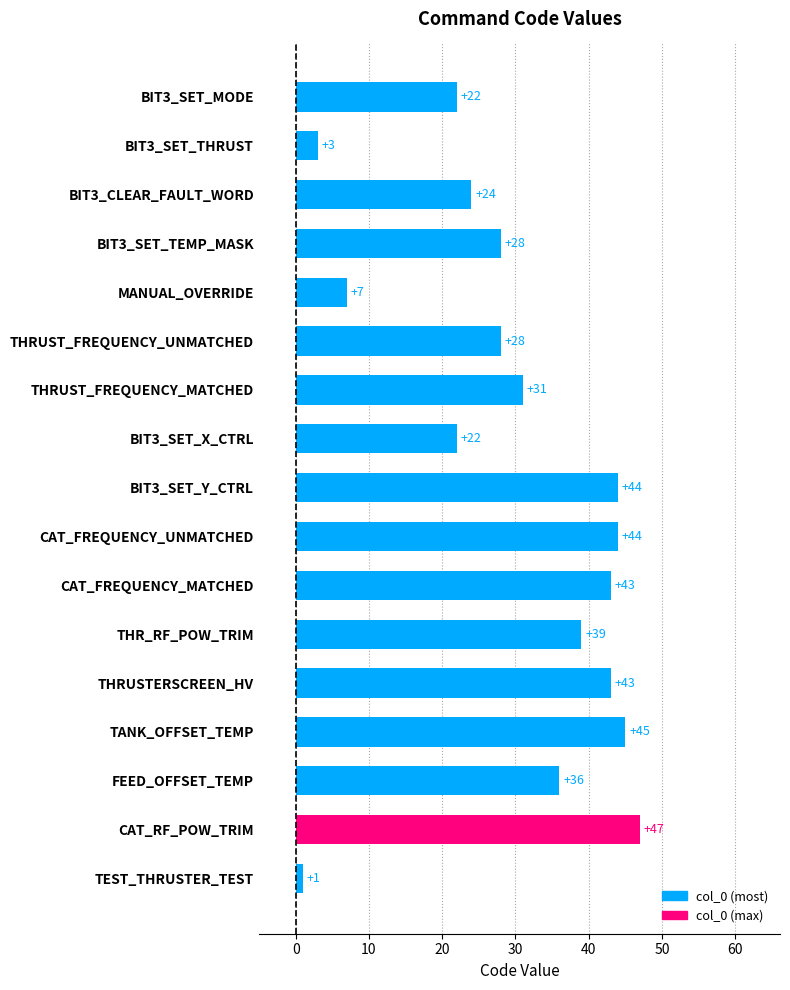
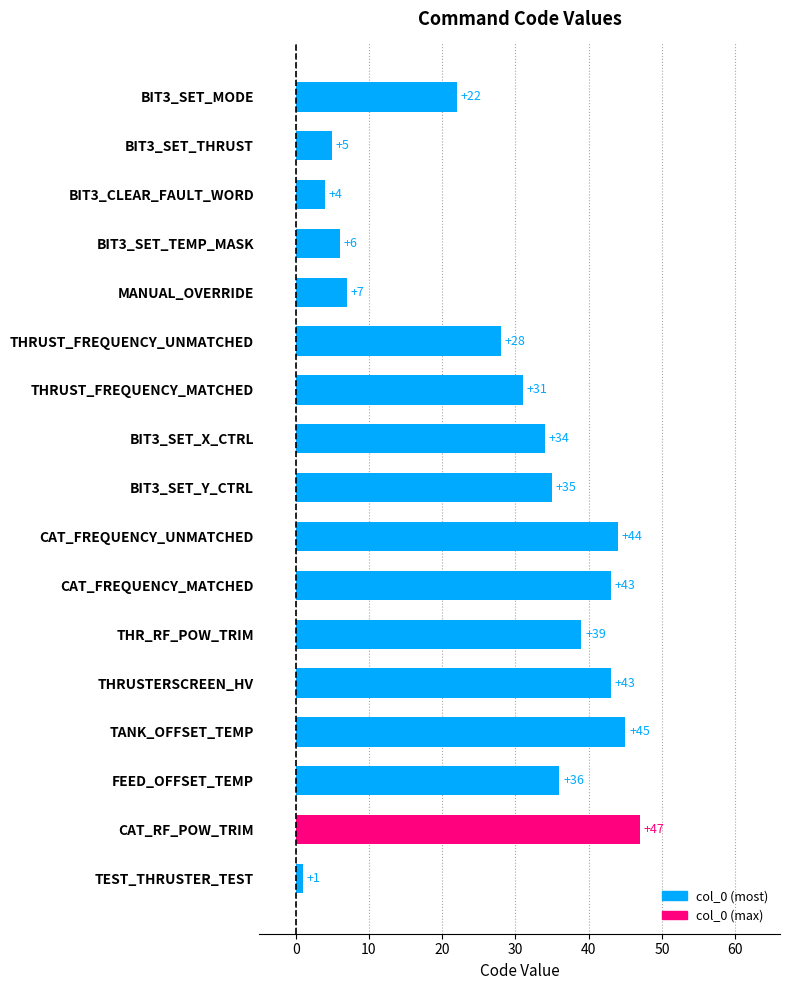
BIT3_SET_THRUST: +3 -> +5
BIT3_CLEAR_FAULT_WORD: +24 -> +4
BIT3_SET_TEMP_MASK: +28 -> +6
BIT3_SET_X_CTRL: +22 -> +34
BIT3_SET_Y_CTRL: +44 -> +35
